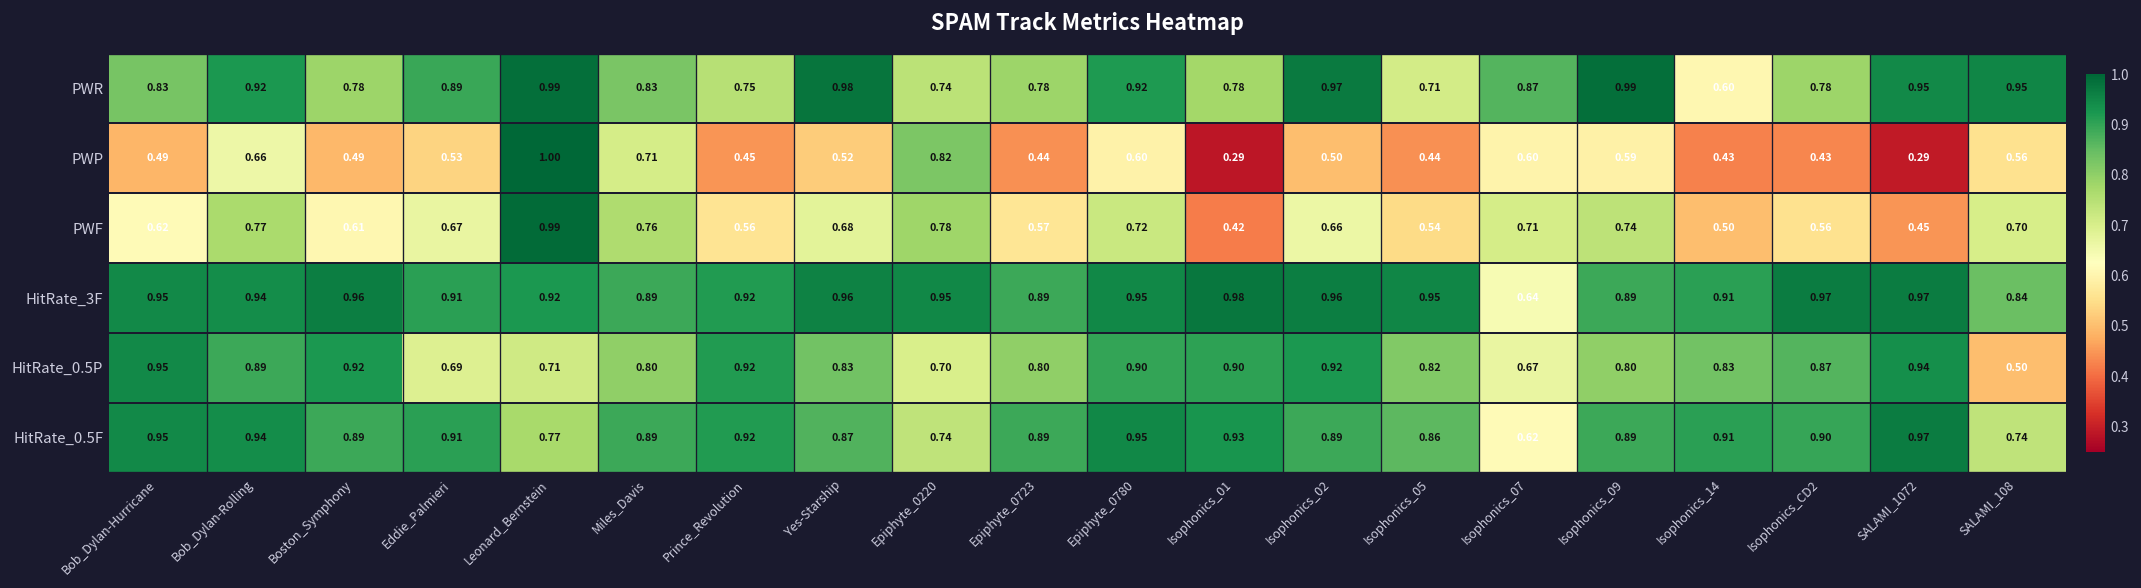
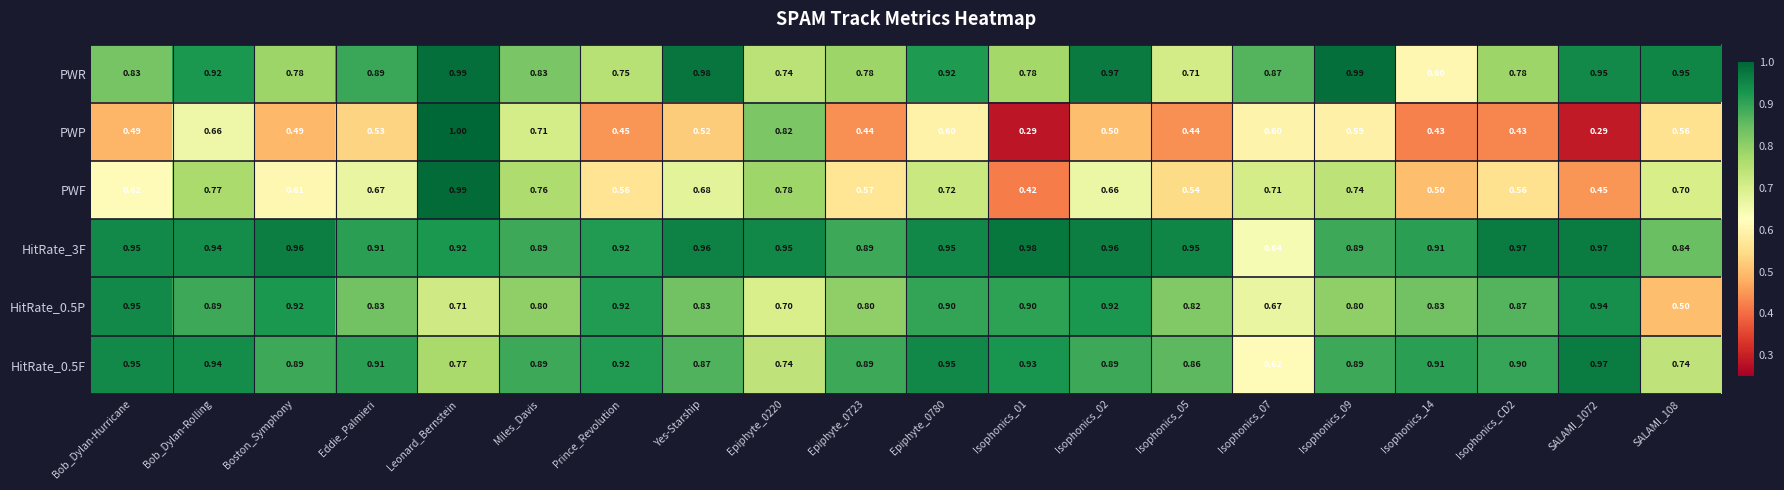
HitRate_0.5P, Eddie_Palmieri: 0.69 -> 0.83
